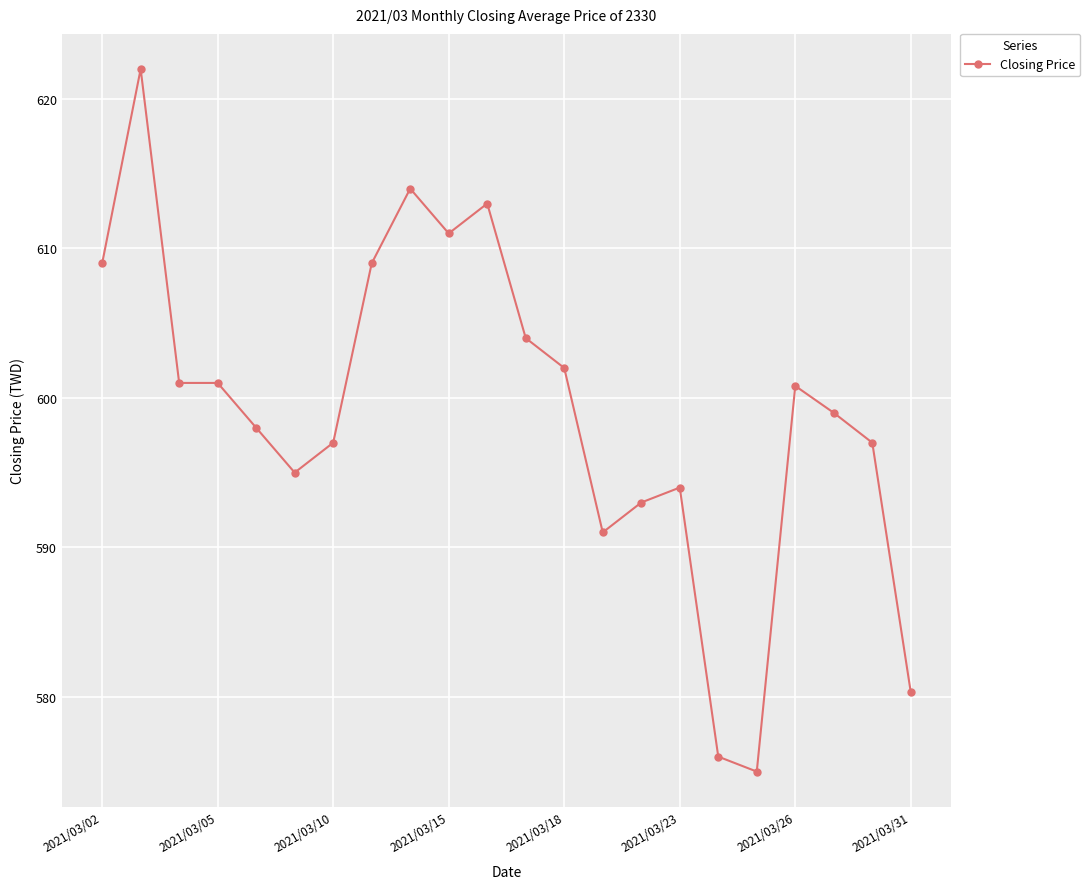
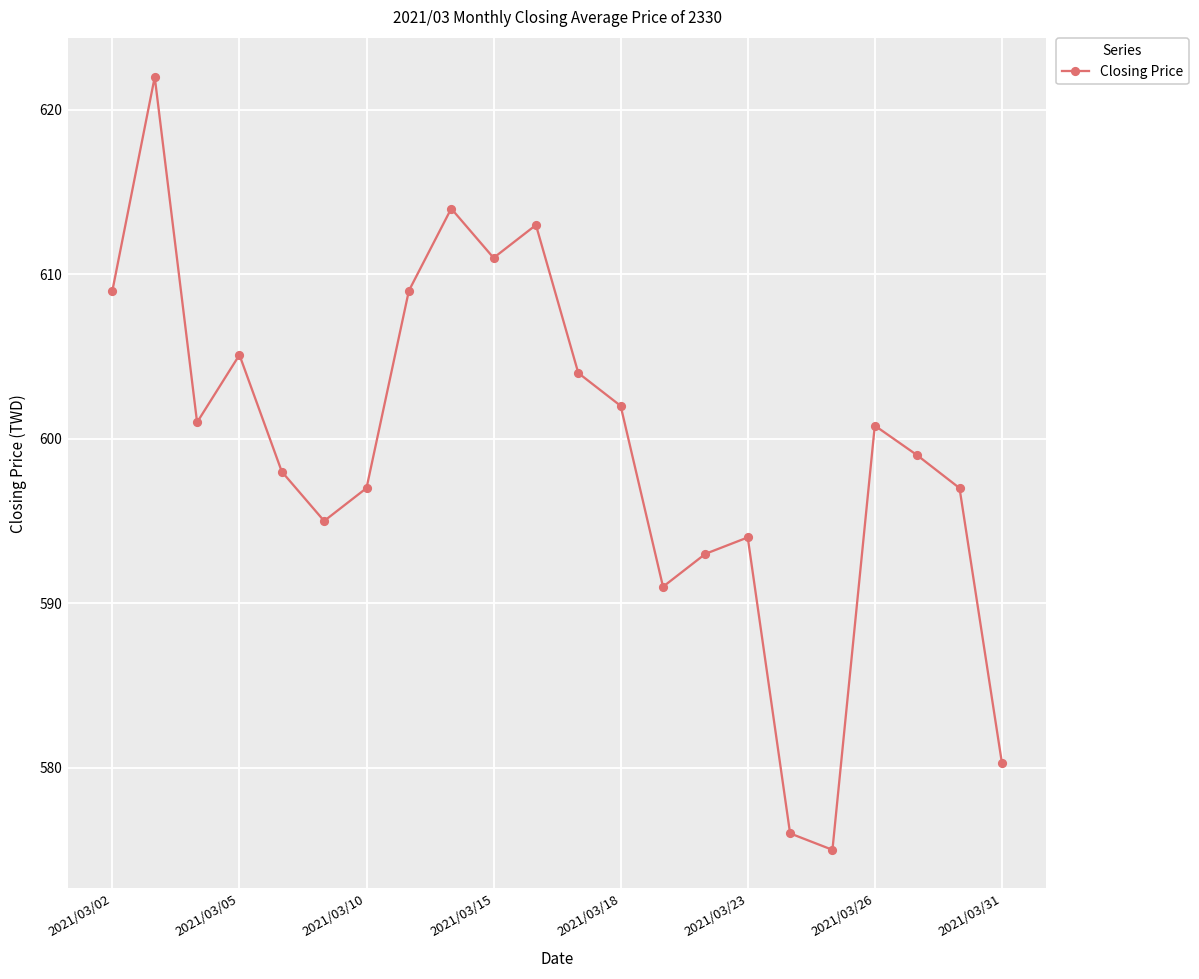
2021/03/05: 601.0 -> 605.1
